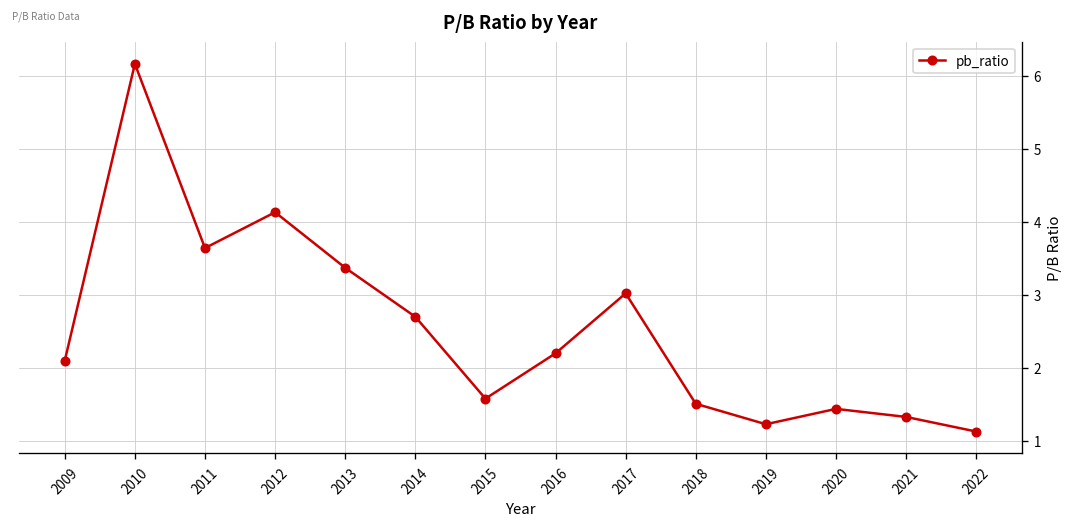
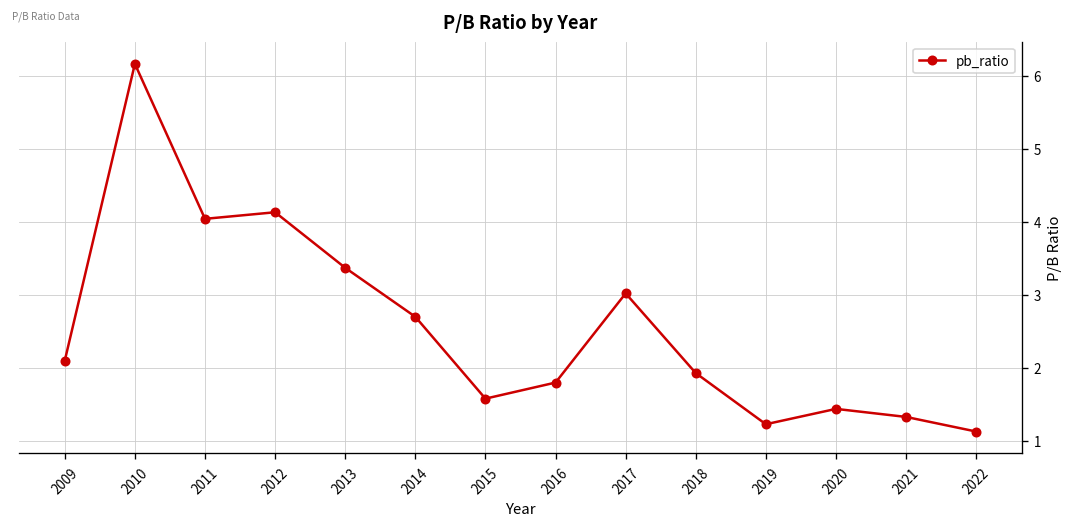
2011: 3.6 -> 4.0
2016: 2.2 -> 1.8
2018: 1.5 -> 1.9
